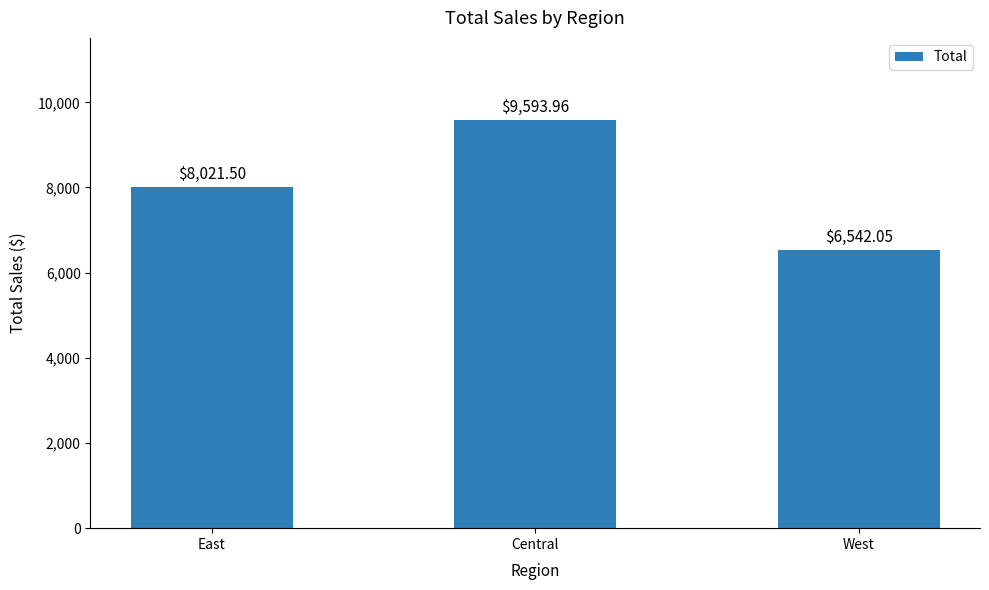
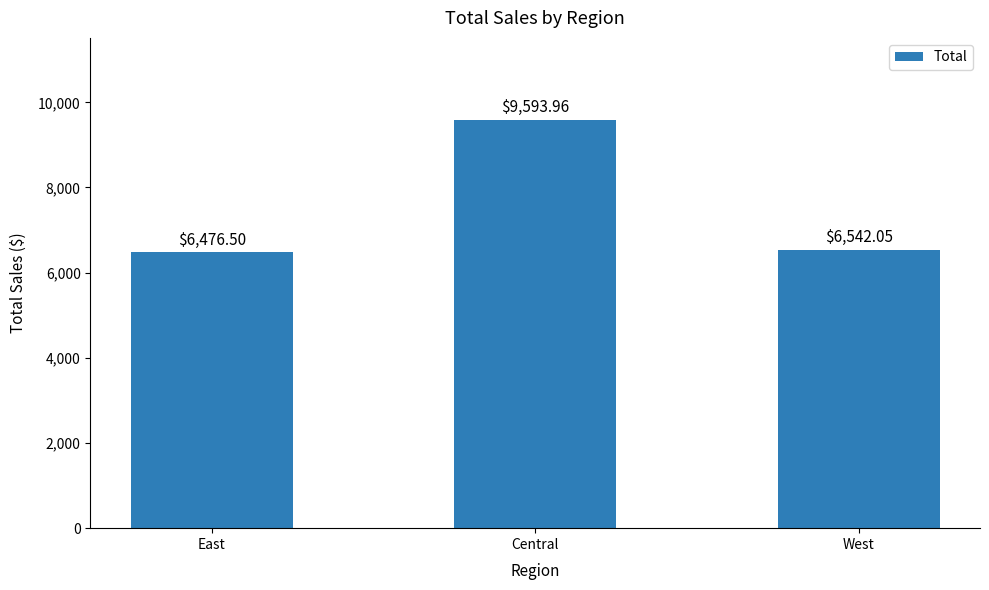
East: $8,021.50 -> $6,476.50
